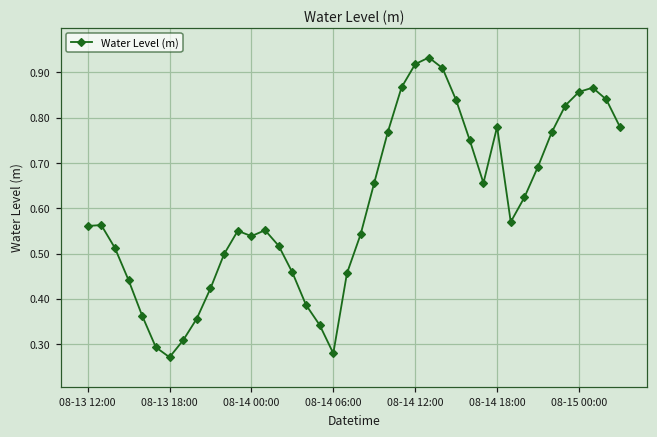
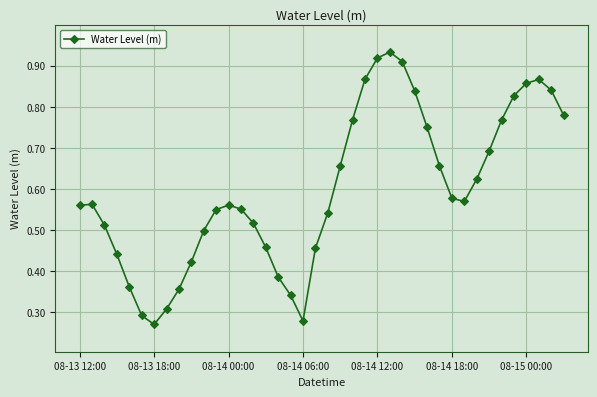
08-14 00:00: 0.54 -> 0.56
08-14 18:00: 0.78 -> 0.58
